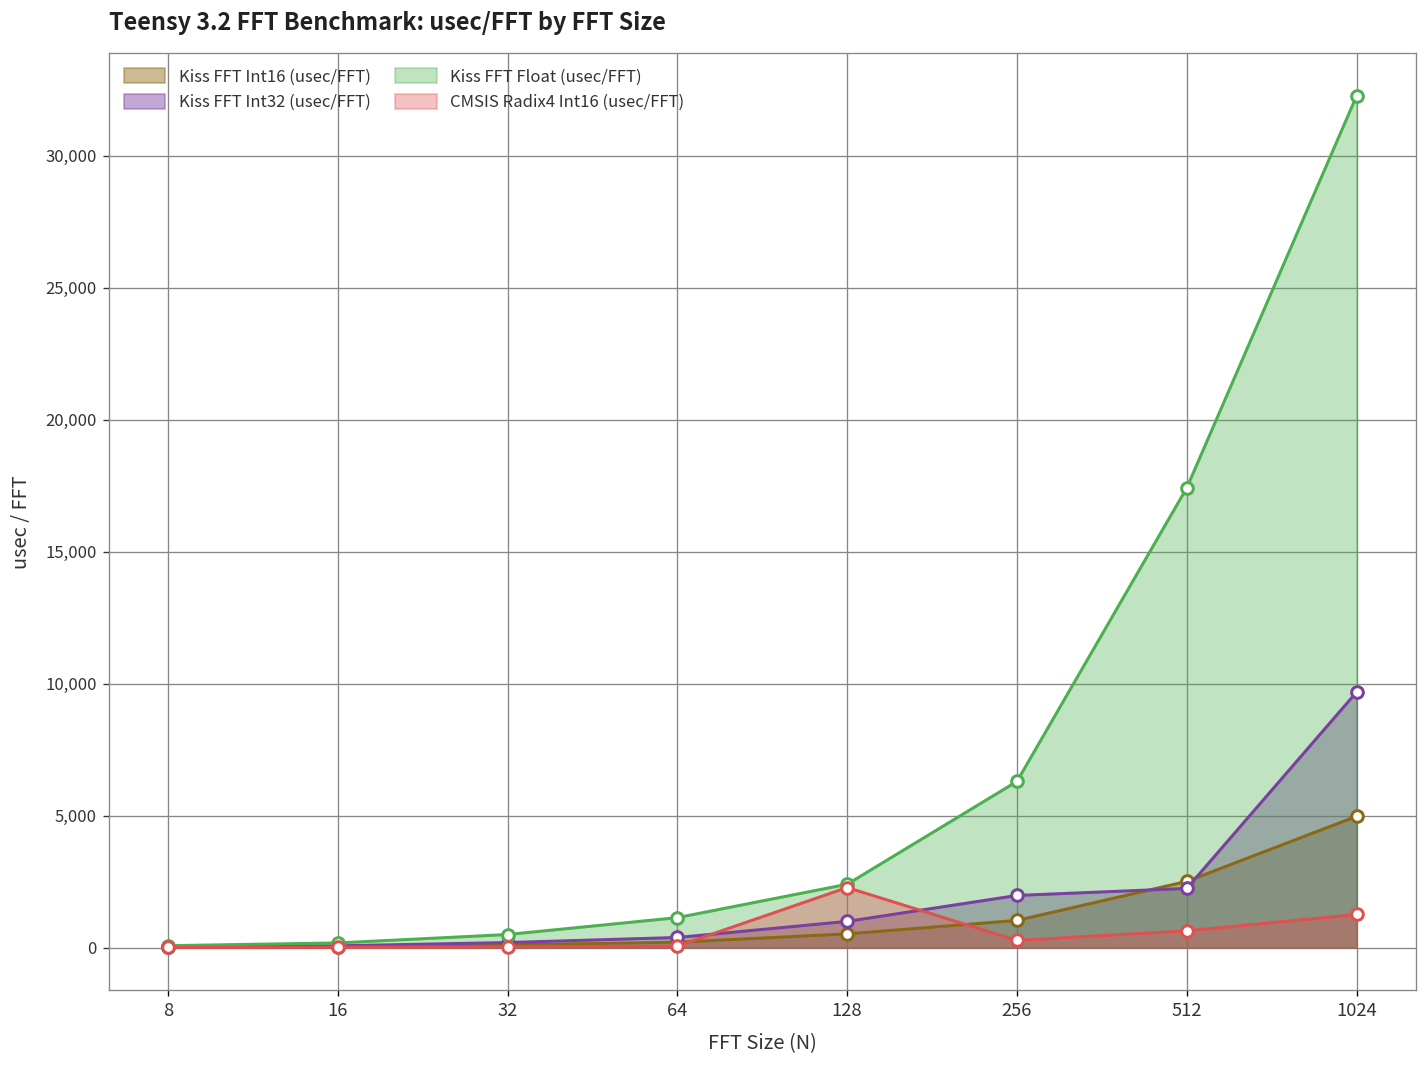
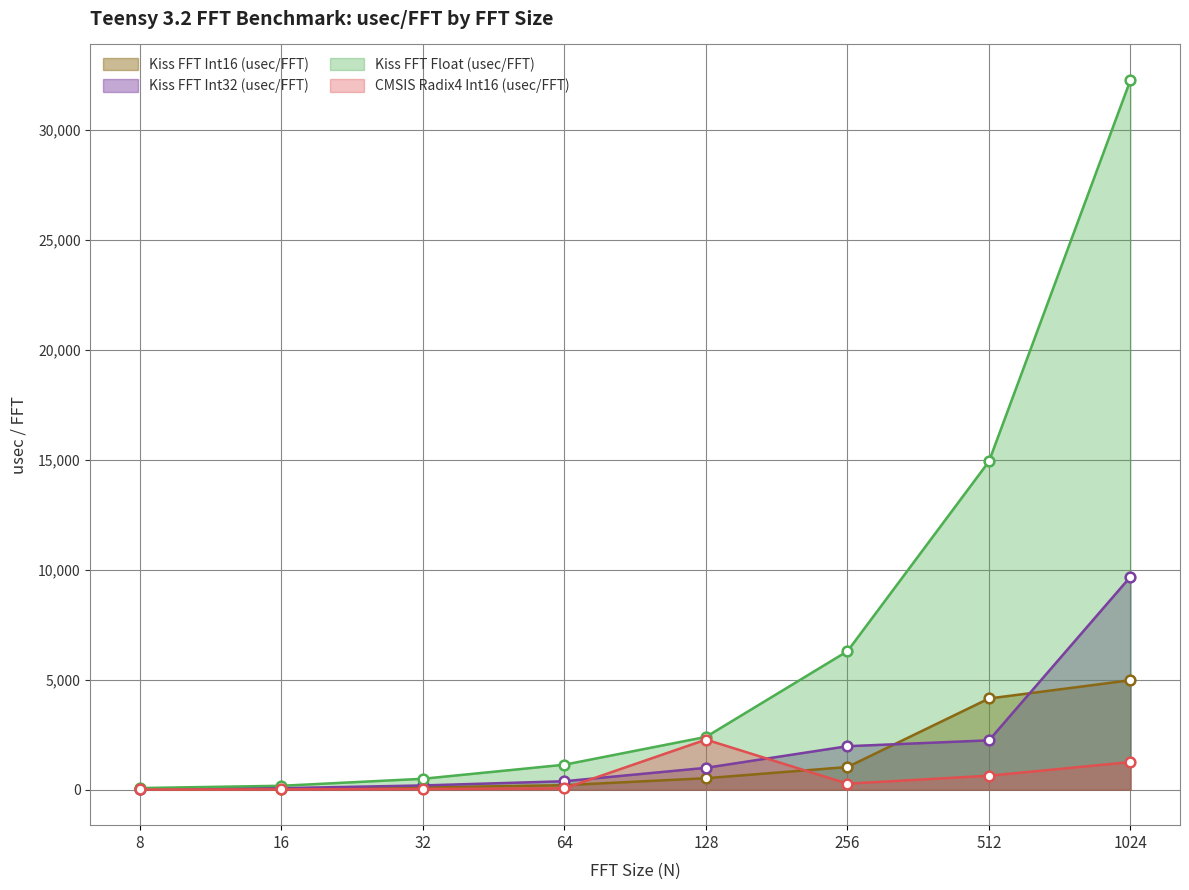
Kiss FFT Int16 (usec/FFT), 512: 2,500 -> 4,100
Kiss FFT Float (usec/FFT), 512: 17,400 -> 14,900
